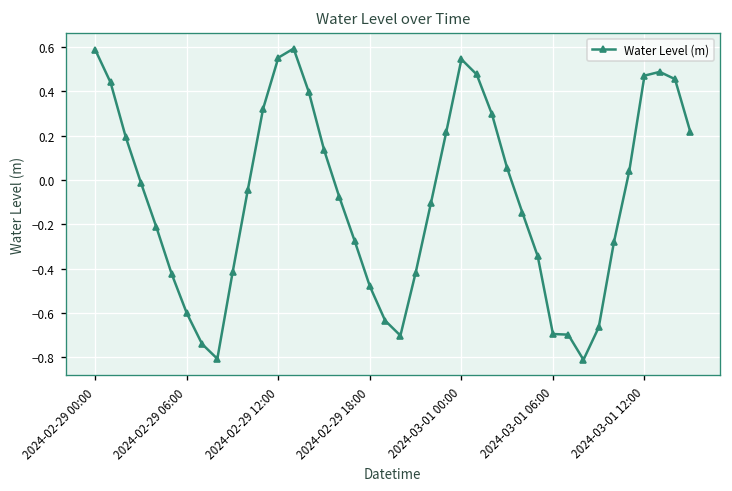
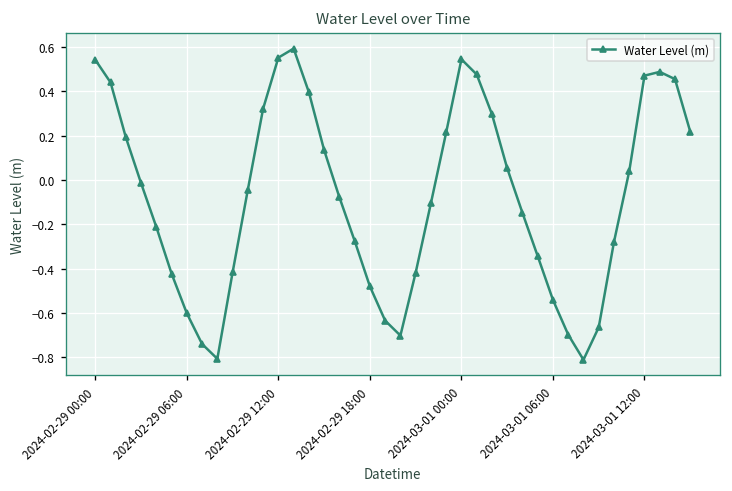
2024-02-29 00:00: 0.59 -> 0.54
2024-03-01 06:00: -0.69 -> -0.54
